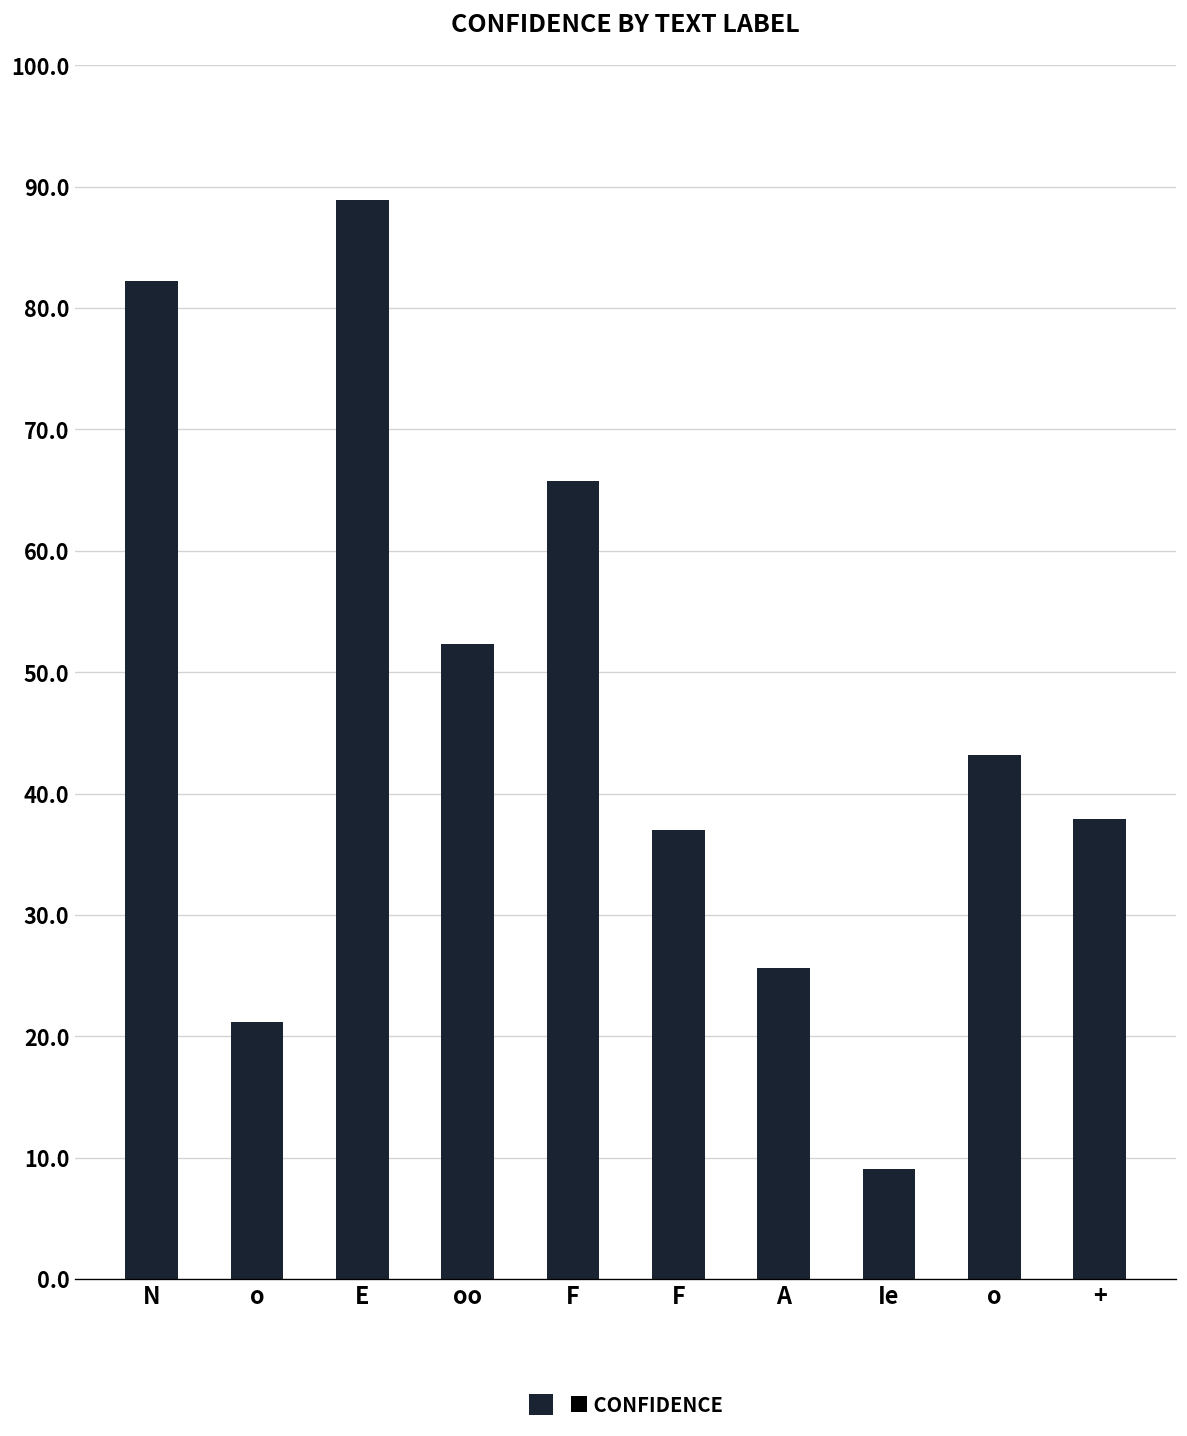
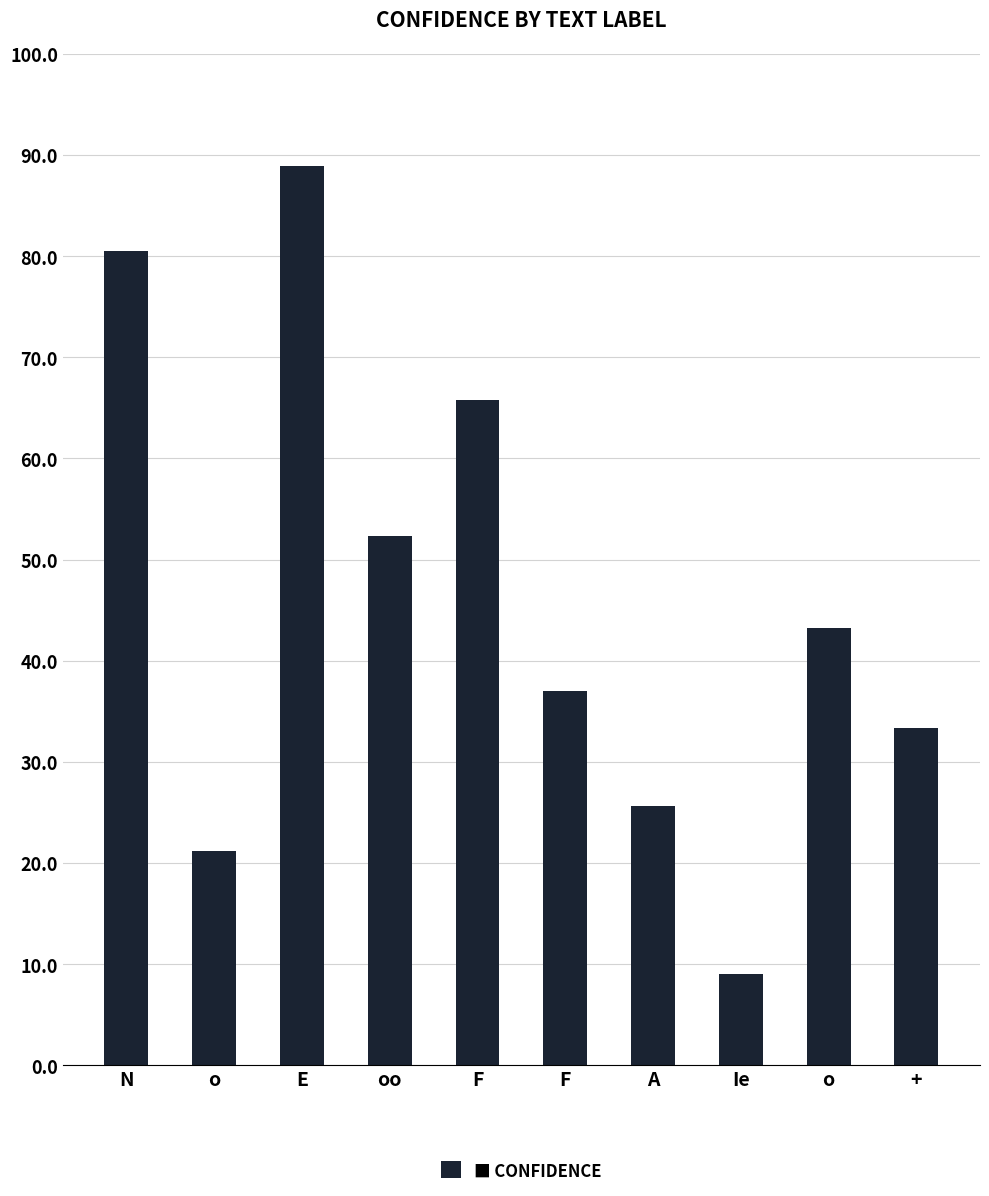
N: 82.3 -> 80.5
+: 37.9 -> 33.4
